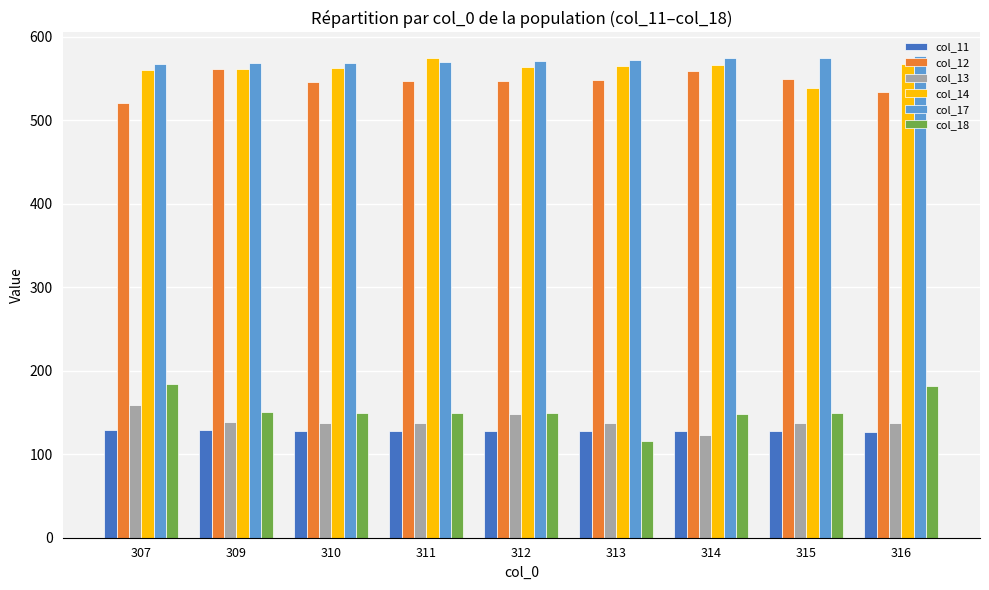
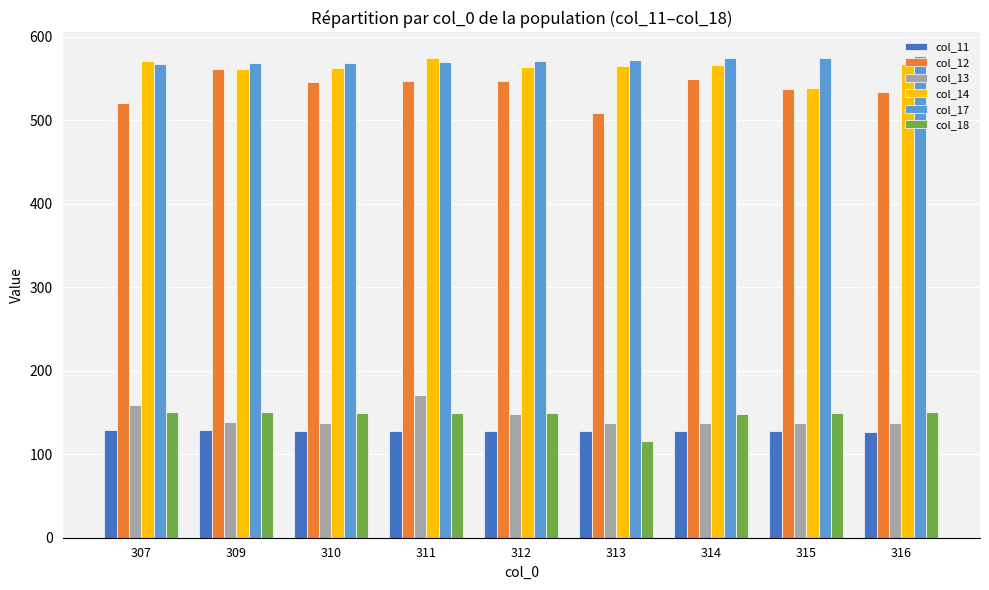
col_14, 307: 560 -> 570
col_18, 307: 180 -> 150
col_13, 311: 140 -> 170
col_12, 313: 550 -> 510
col_12, 314: 560 -> 550
col_13, 314: 120 -> 140
col_12, 315: 550 -> 540
col_18, 316: 180 -> 150
